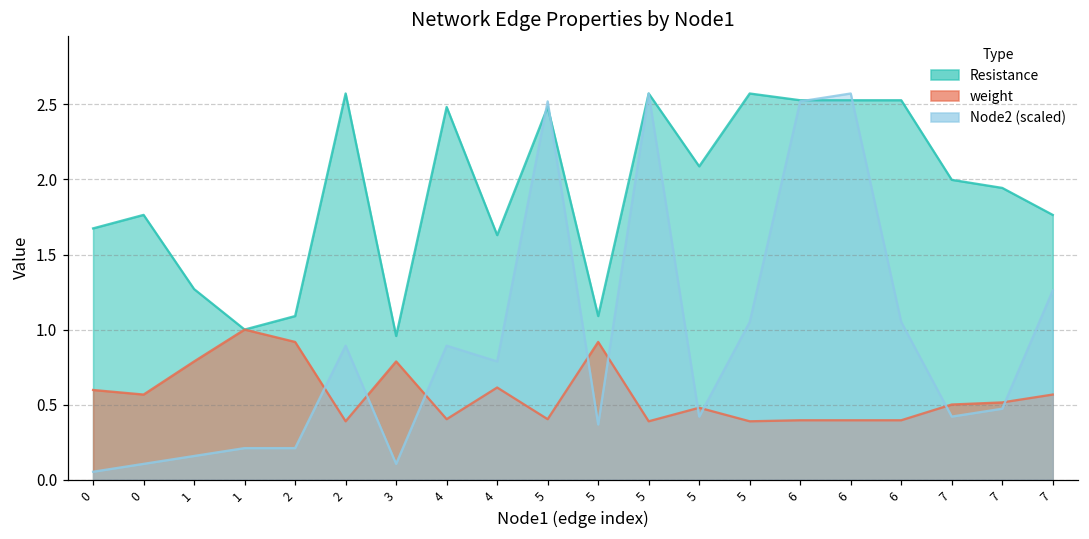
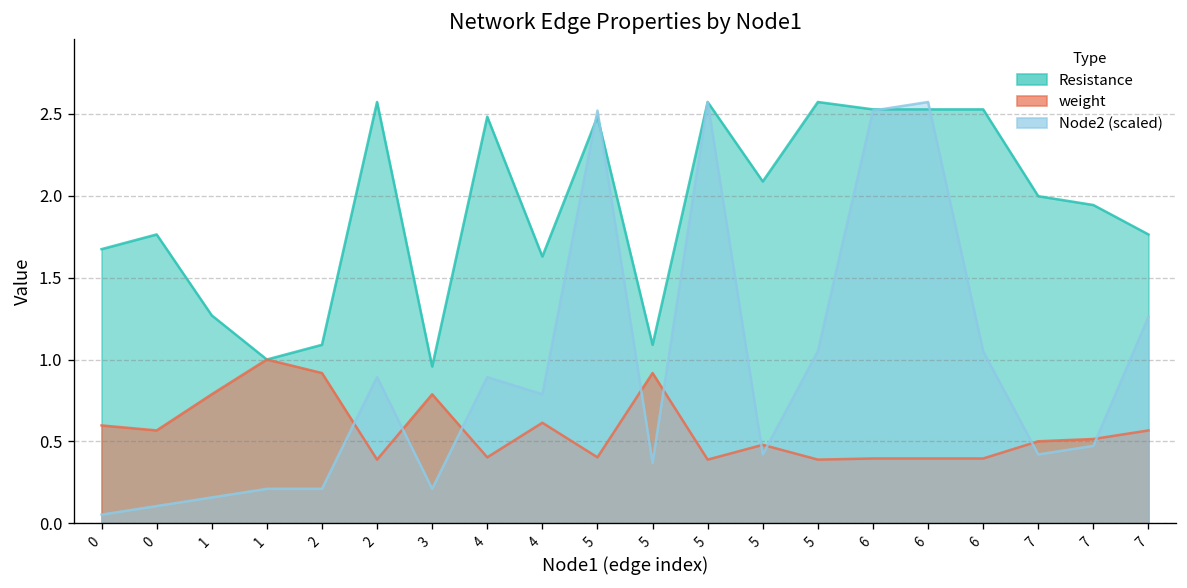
Node2 (scaled), 3: 0.11 -> 0.21
